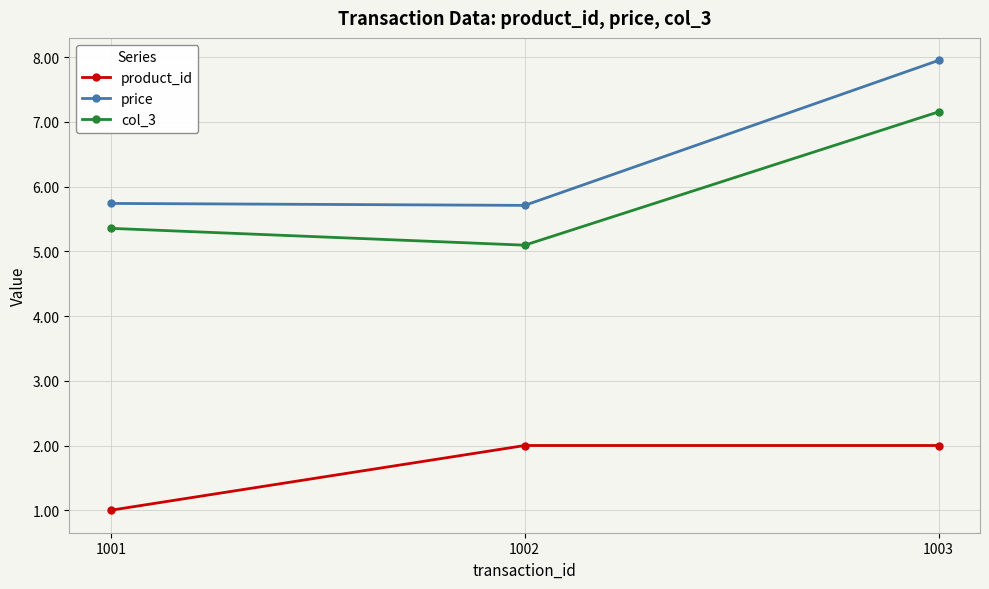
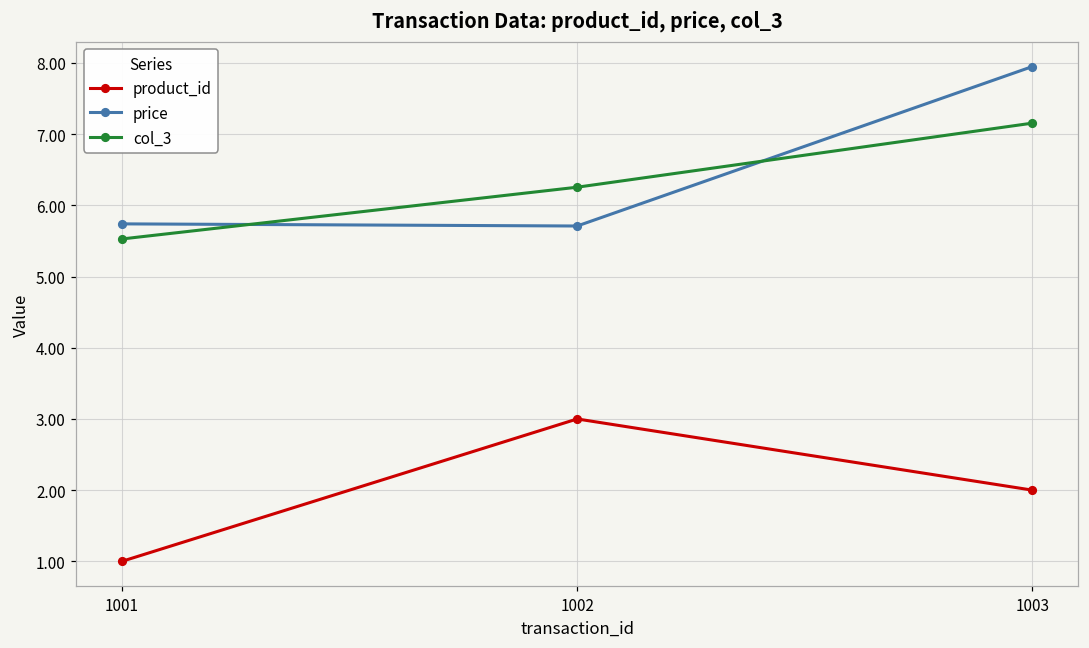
col_3, 1001: 5.4 -> 5.5
product_id, 1002: 2 -> 3
col_3, 1002: 5.1 -> 6.3
